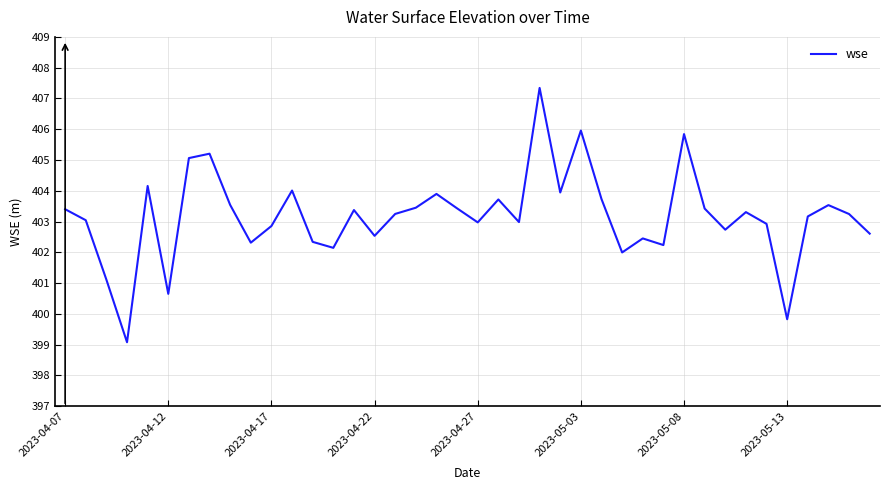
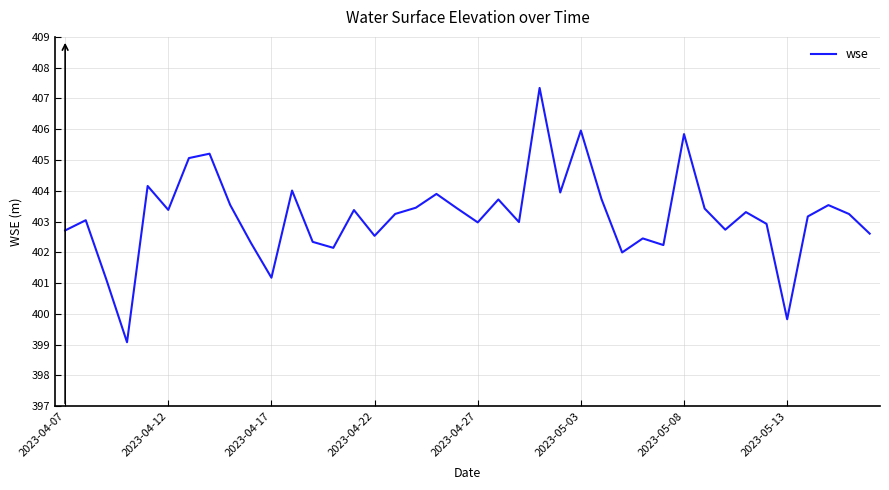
2023-04-07: 403.4 -> 402.7
2023-04-12: 400.6 -> 403.4
2023-04-17: 402.9 -> 401.2
